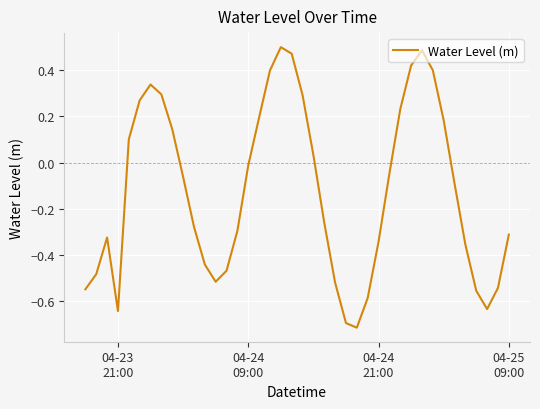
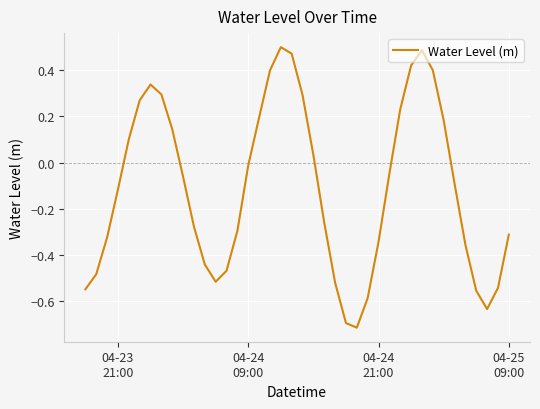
04-23 21:00: -0.64 -> -0.12
